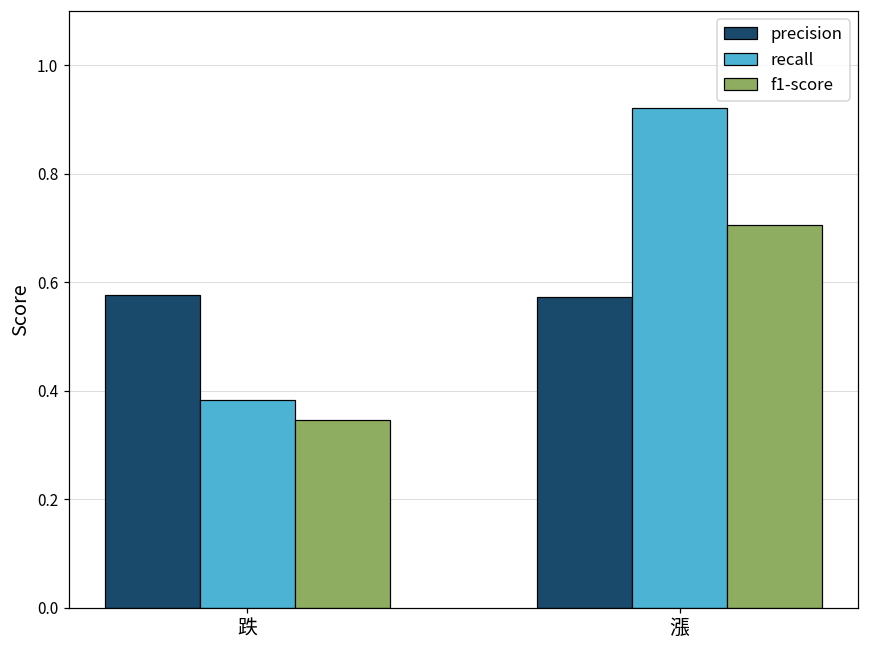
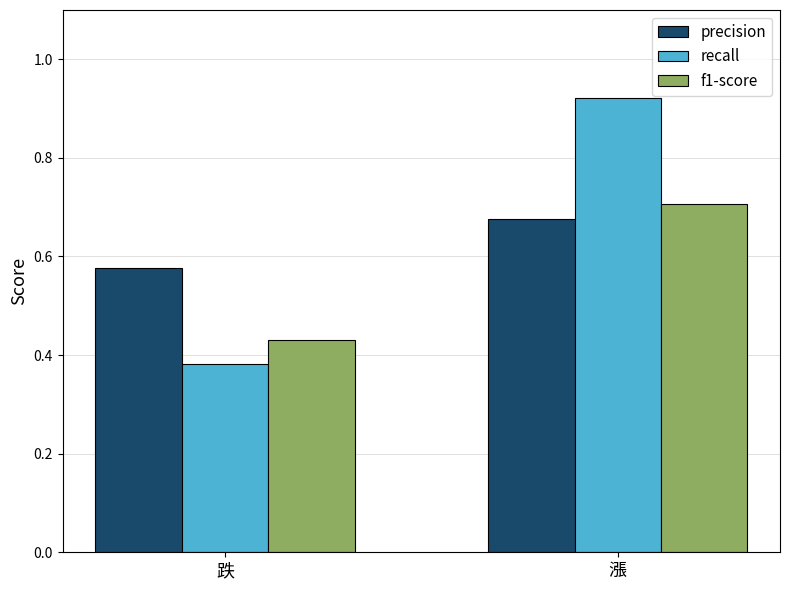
f1-score, 跌: 0.35 -> 0.43
precision, 漲: 0.57 -> 0.68
